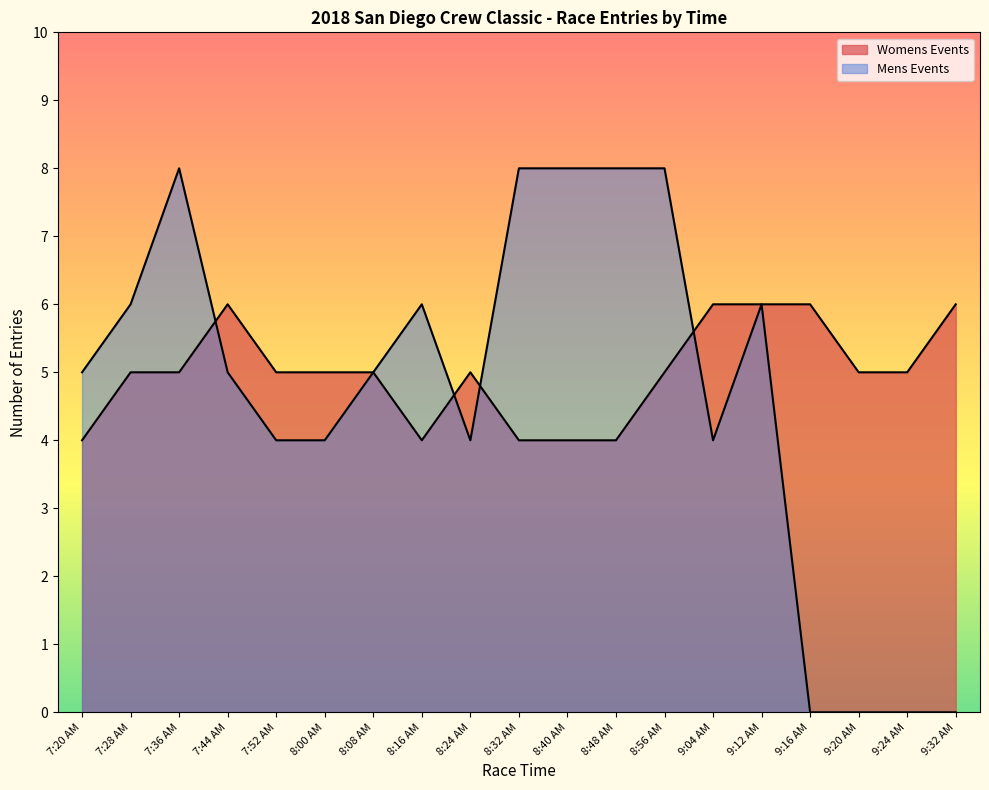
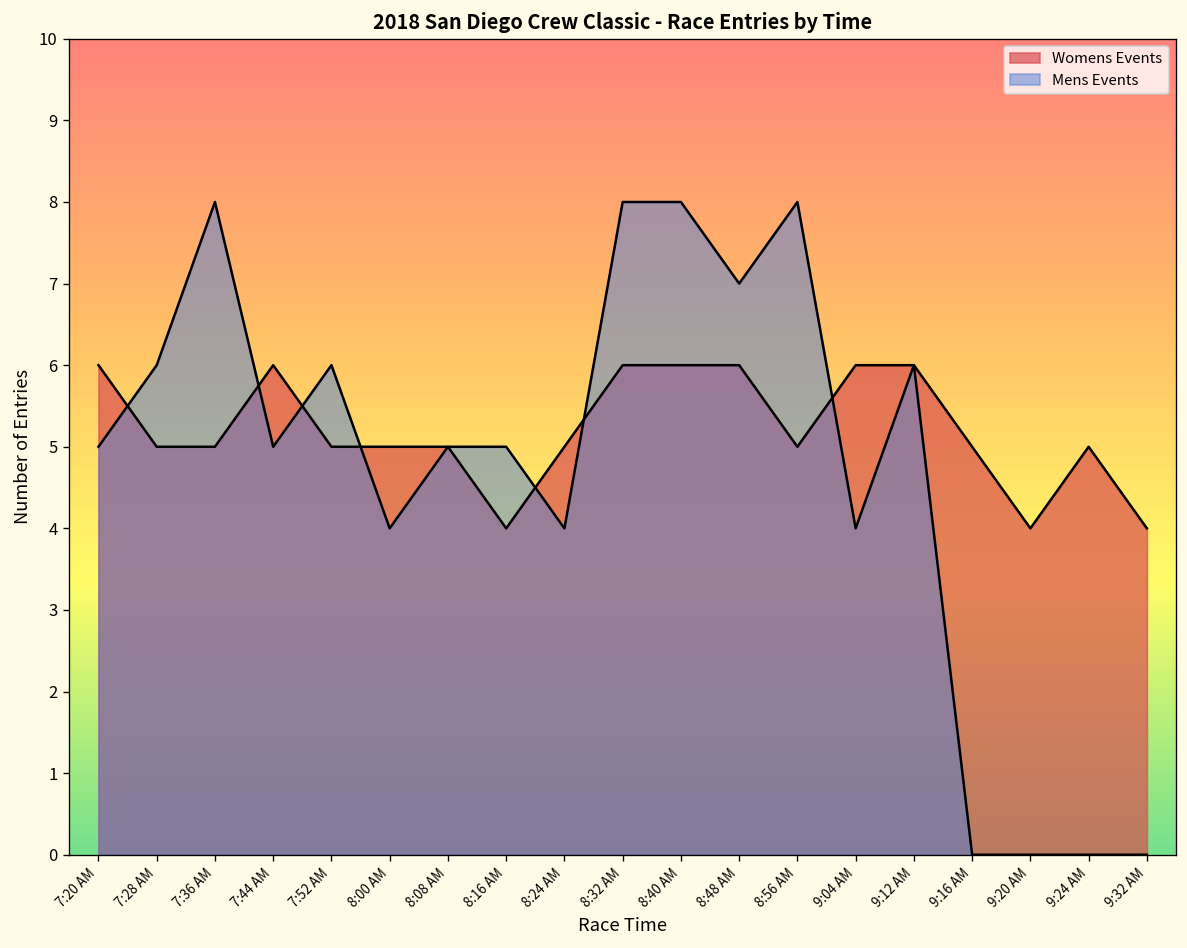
Womens Events, 7:20 AM: 4 -> 6
Mens Events, 7:52 AM: 4 -> 6
Mens Events, 8:16 AM: 6 -> 5
Womens Events, 8:32 AM: 4 -> 6
Womens Events, 8:40 AM: 4 -> 6
Womens Events, 8:48 AM: 4 -> 6
Mens Events, 8:48 AM: 8 -> 7
Womens Events, 9:16 AM: 6 -> 5
Womens Events, 9:20 AM: 5 -> 4
Womens Events, 9:32 AM: 6 -> 4
